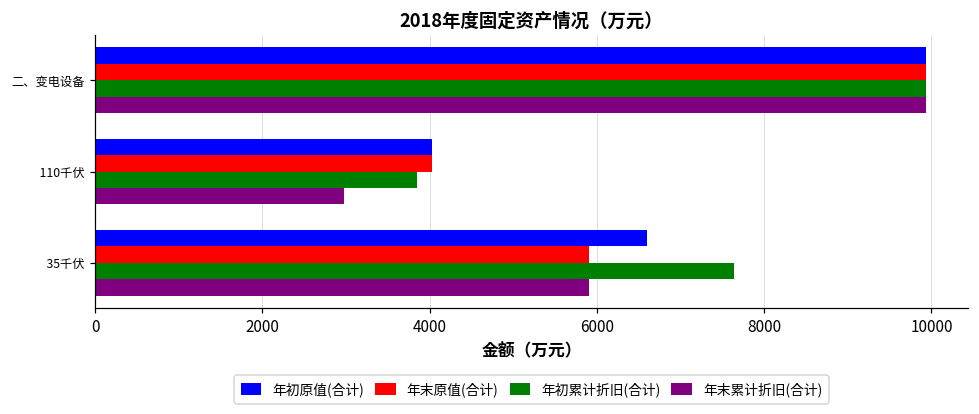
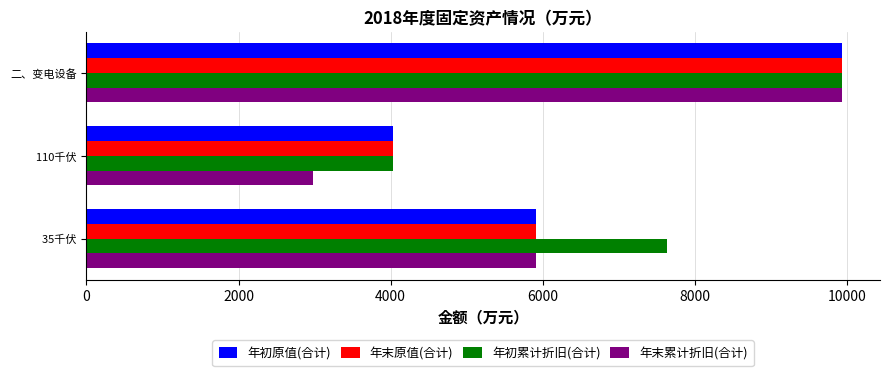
年初累计折旧(合计), 110千伏: 3900 -> 4000
年初原值(合计), 35千伏: 6600 -> 5900
